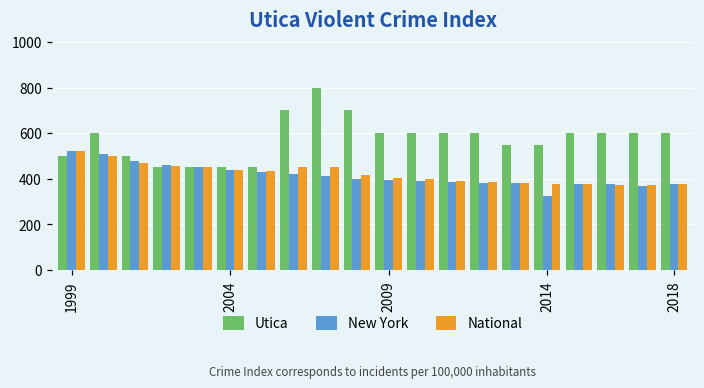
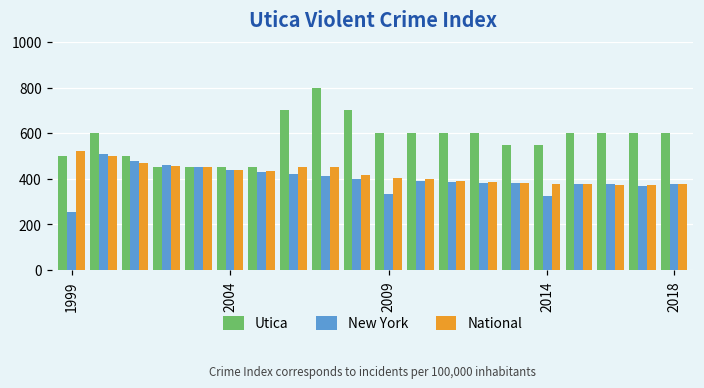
New York, 1999: 520 -> 260
New York, 2009: 400 -> 340
